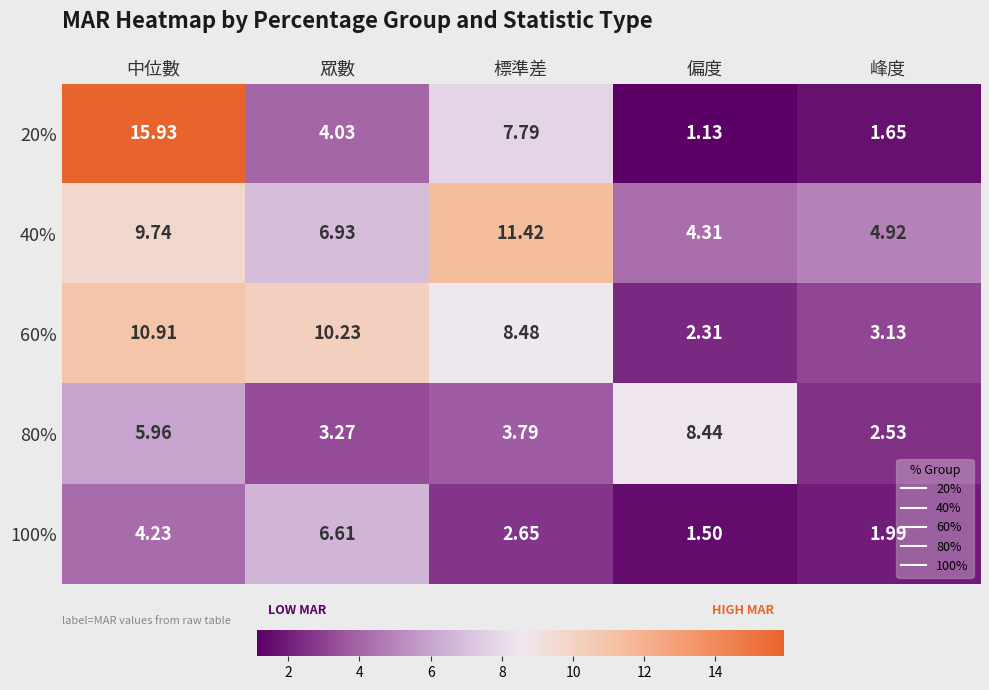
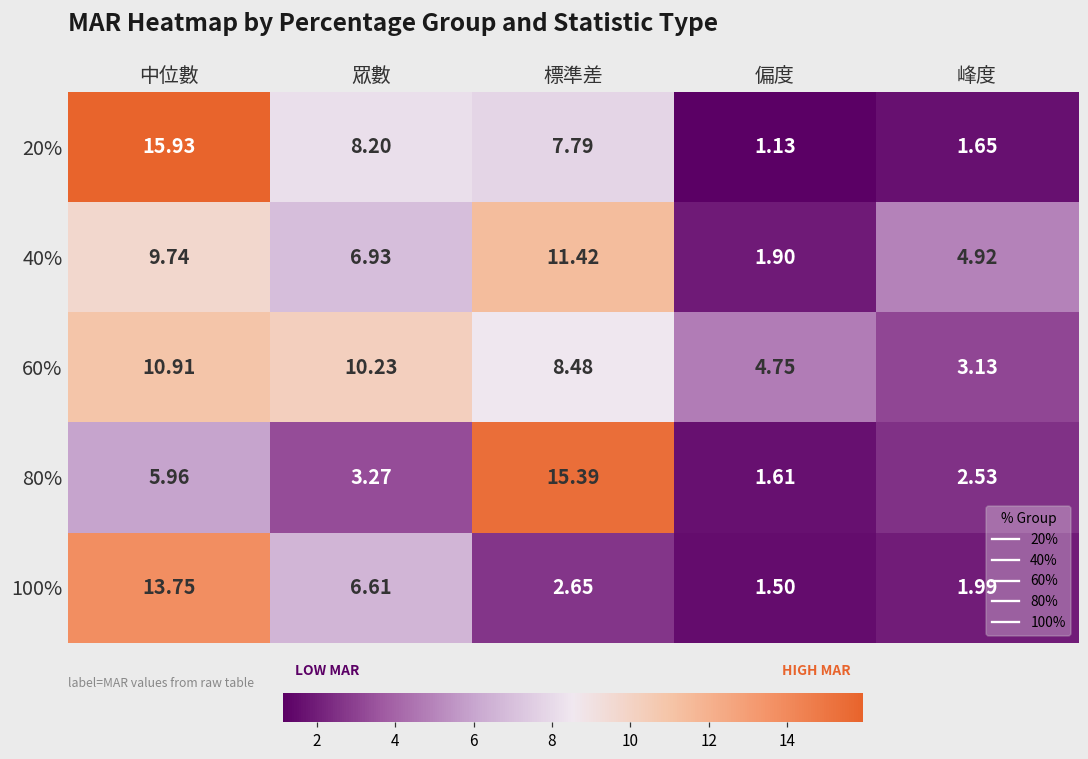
20%, 眾數: 4.03 -> 8.20
40%, 偏度: 4.31 -> 1.90
60%, 偏度: 2.31 -> 4.75
80%, 標準差: 3.79 -> 15.39
80%, 偏度: 8.44 -> 1.61
100%, 中位數: 4.23 -> 13.75
